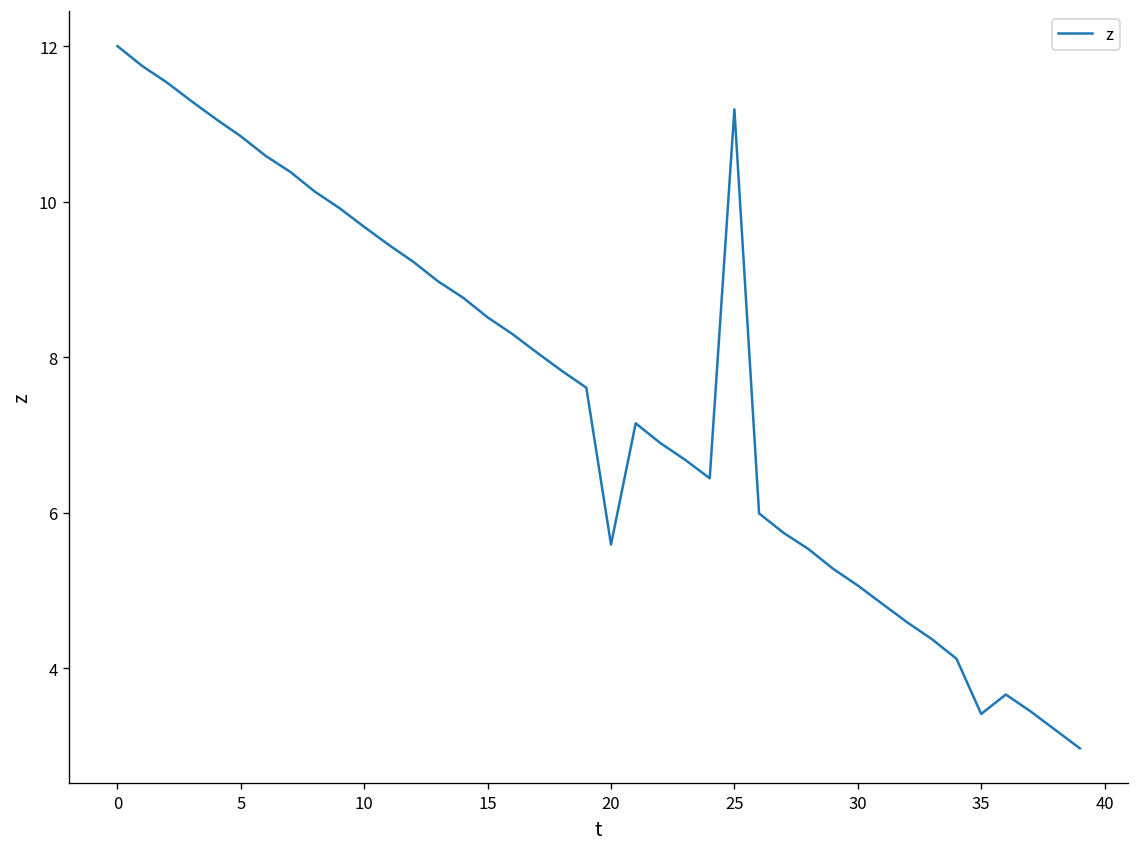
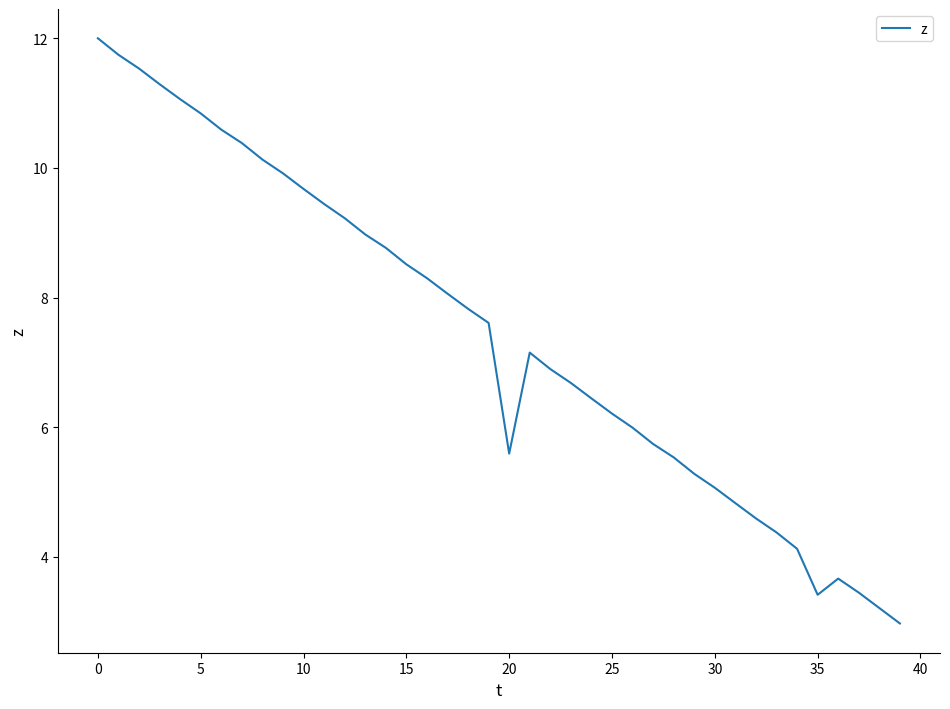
25: 11.2 -> 6.2
